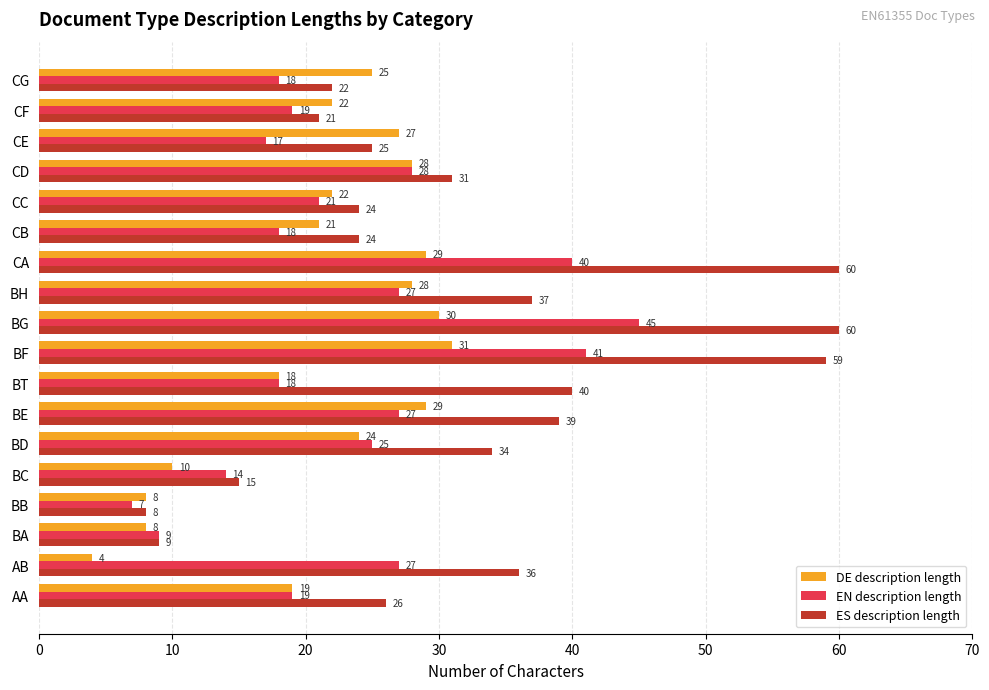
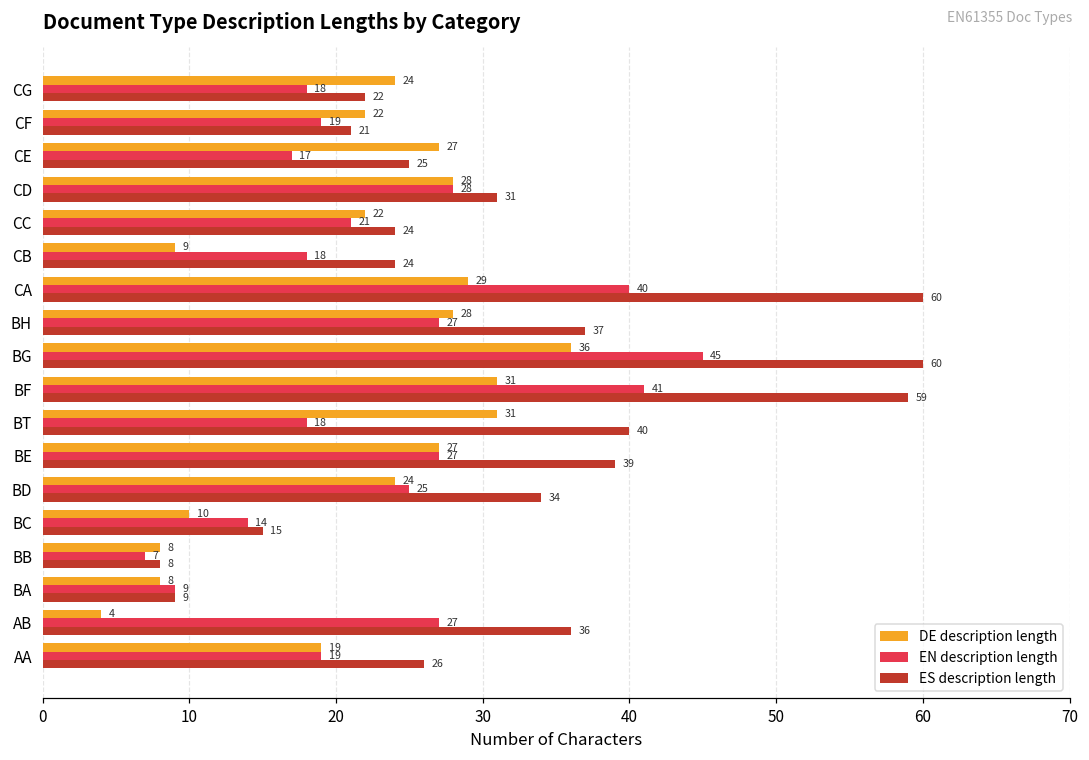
DE description length, CG: 25 -> 24
DE description length, CB: 21 -> 9
DE description length, BG: 30 -> 36
DE description length, BT: 18 -> 31
DE description length, BE: 29 -> 27
